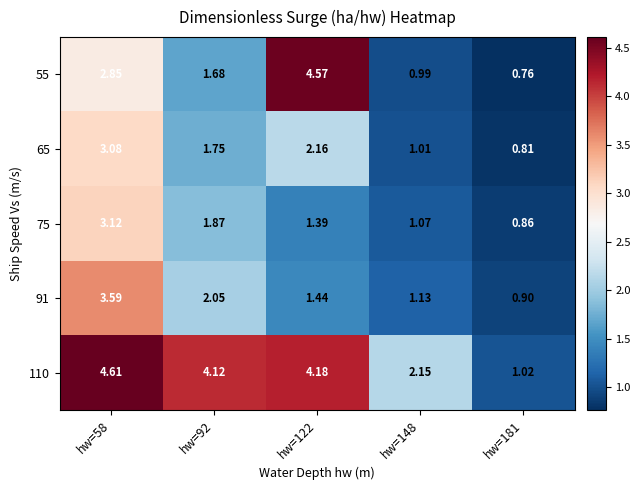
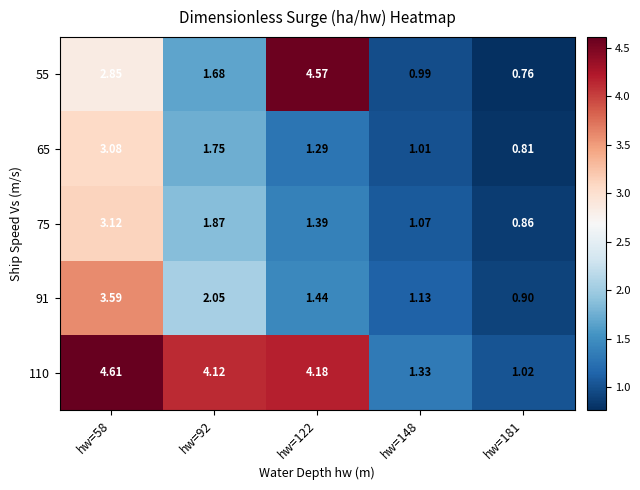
65, hw=122: 2.16 -> 1.29
110, hw=148: 2.15 -> 1.33
